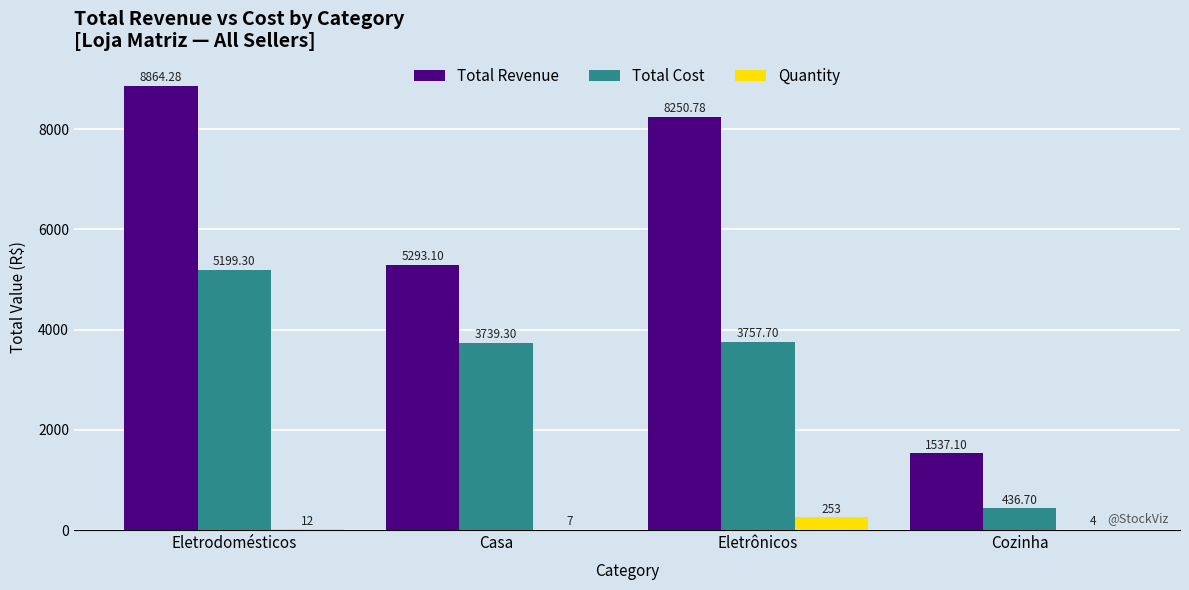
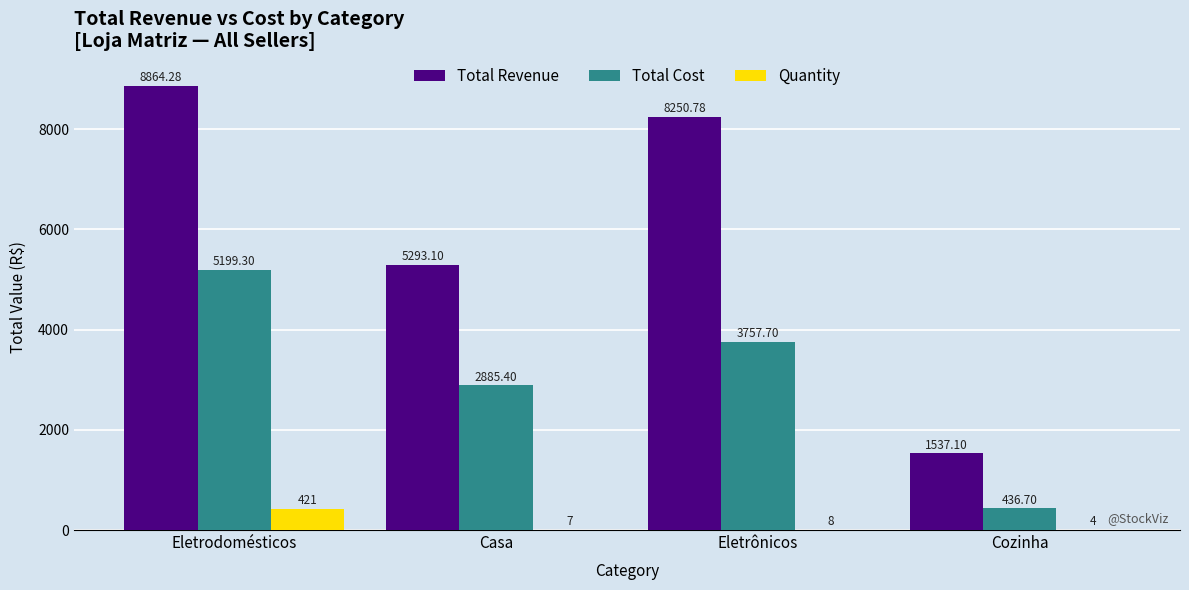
Quantity, Eletrodomésticos: 12 -> 421
Total Cost, Casa: 3739.30 -> 2885.40
Quantity, Eletrônicos: 253 -> 8
